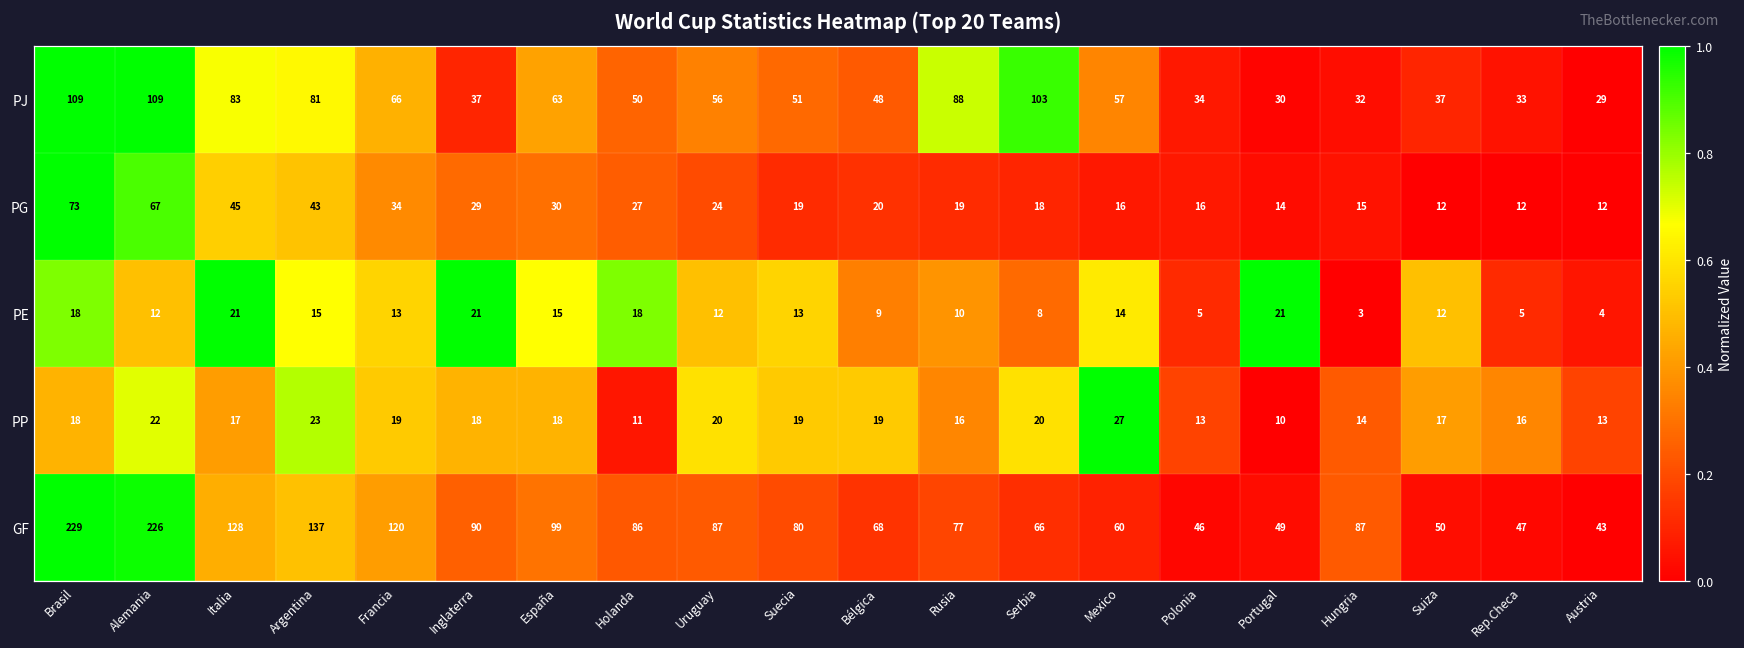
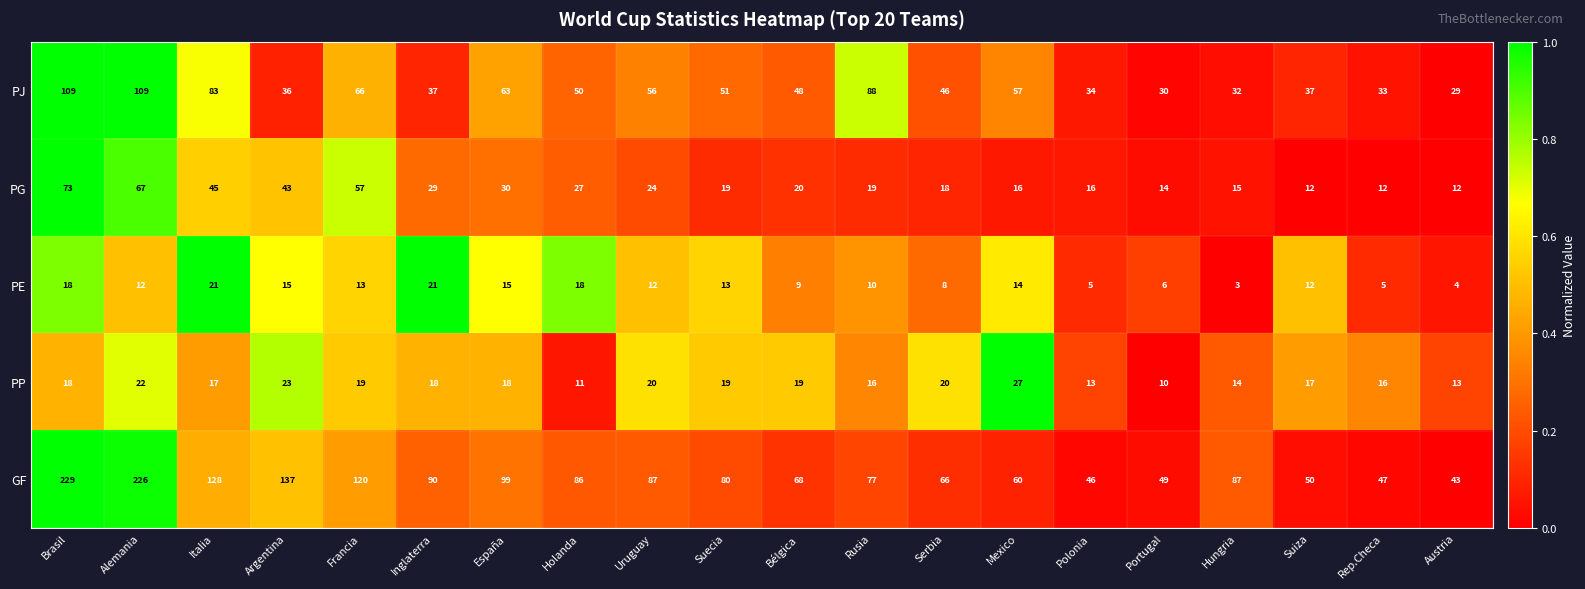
PJ, Argentina: 81 -> 36
PJ, Serbia: 103 -> 46
PG, Francia: 34 -> 57
PE, Portugal: 21 -> 6
